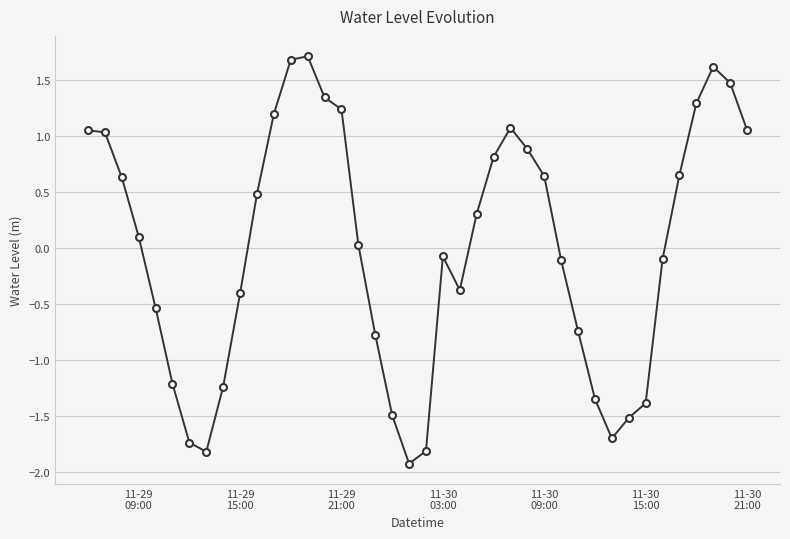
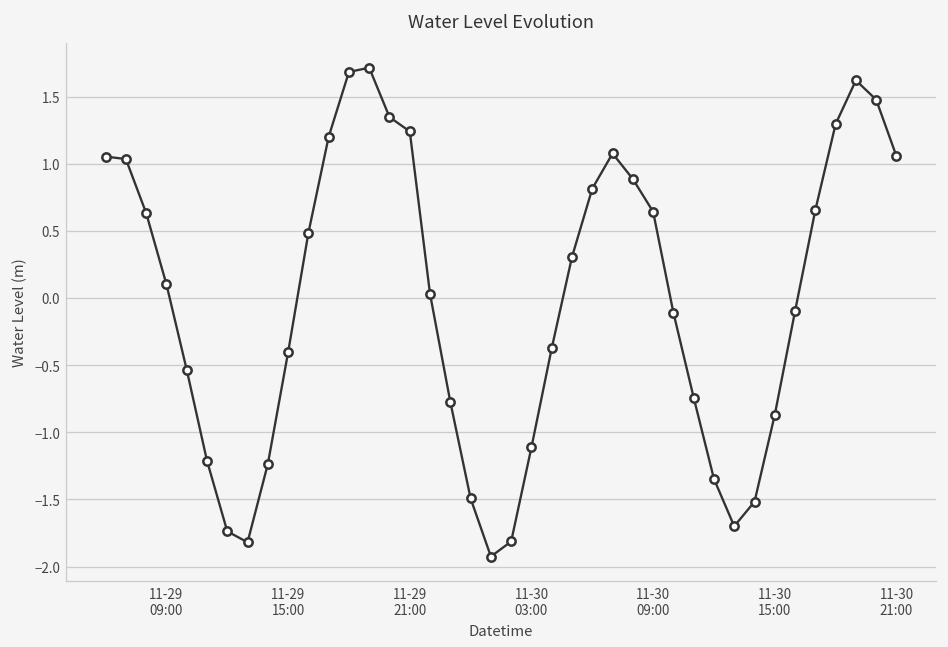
11-30 03:00: -0.07 -> -1.11
11-30 15:00: -1.38 -> -0.87
